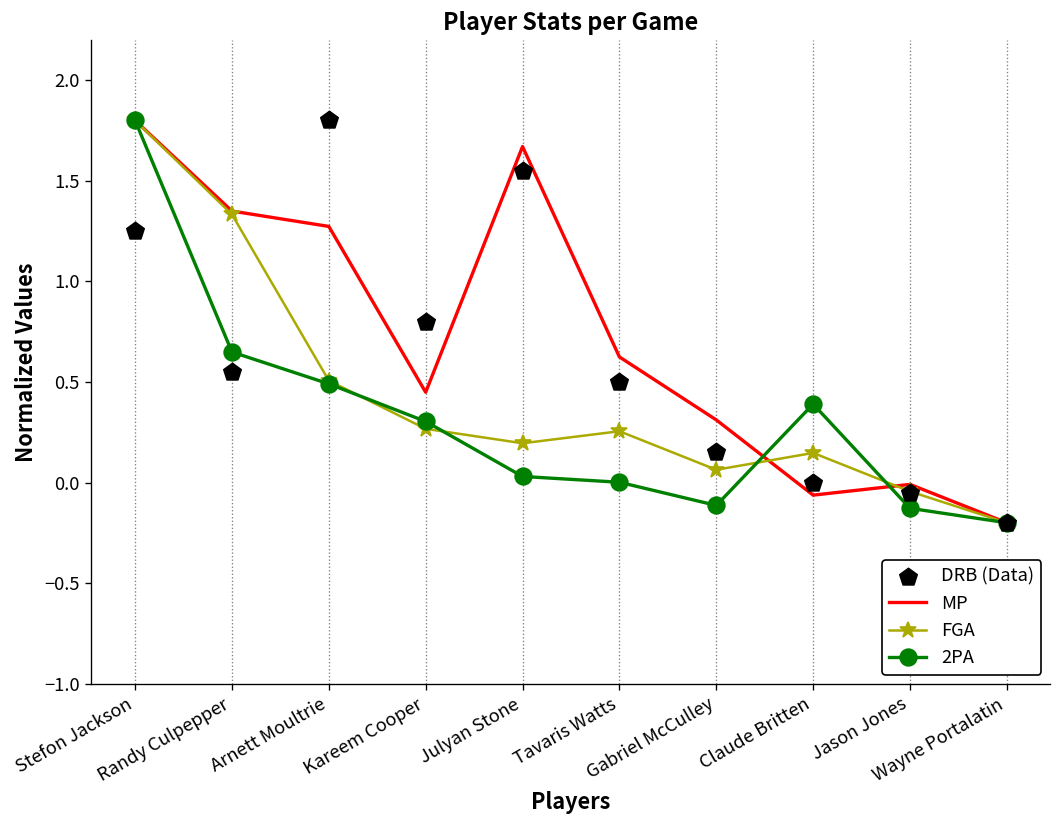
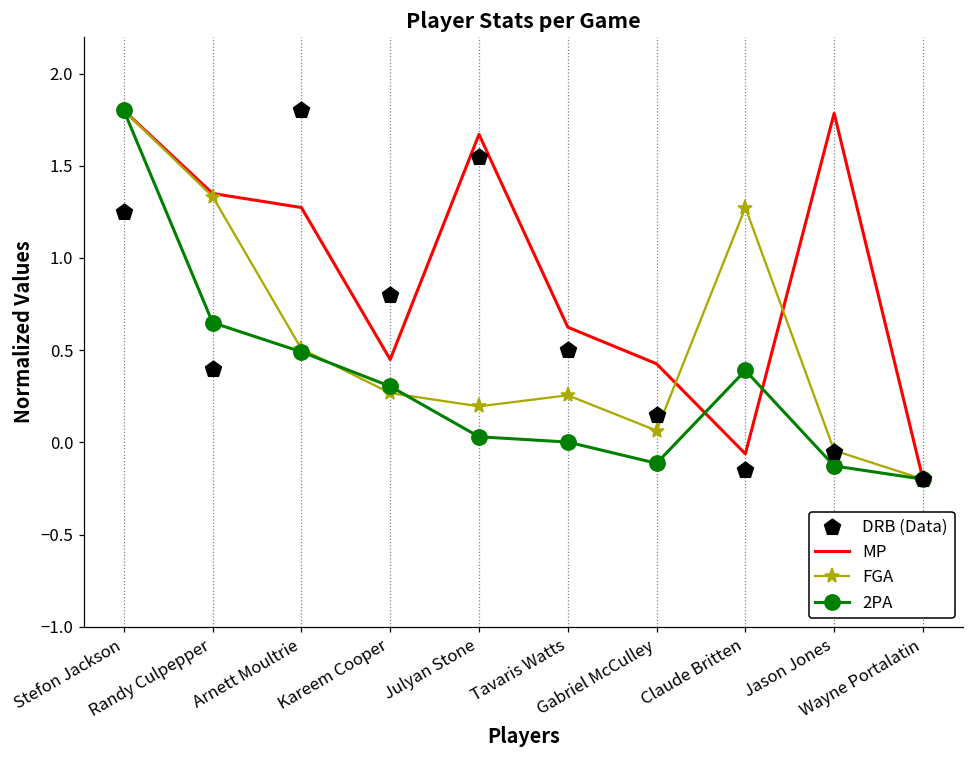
DRB (Data), Randy Culpepper: 0.55 -> 0.40
MP, Gabriel McCulley: 0.31 -> 0.43
FGA, Claude Britten: 0.15 -> 1.27
DRB (Data), Claude Britten: 0.00 -> -0.15
MP, Jason Jones: -0.01 -> 1.78
